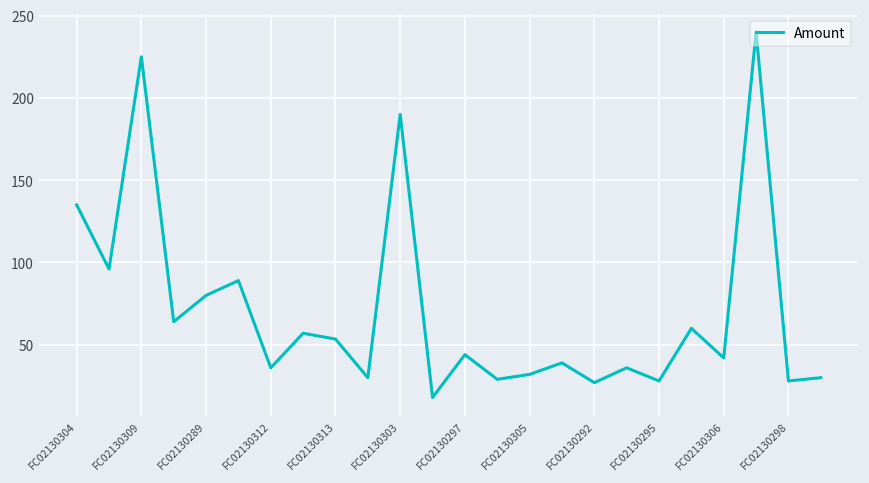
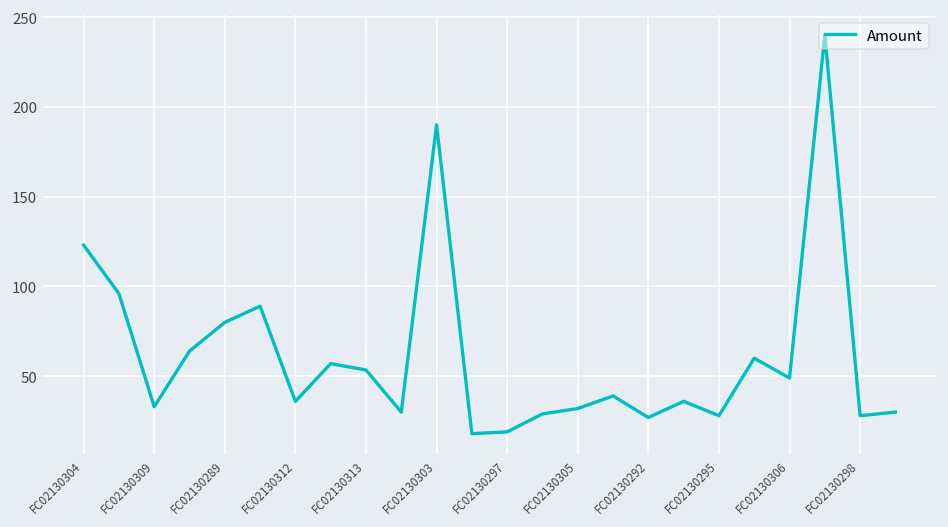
FC02130304: 135 -> 123
FC02130309: 225 -> 33
FC02130297: 44 -> 19
FC02130306: 42 -> 49
